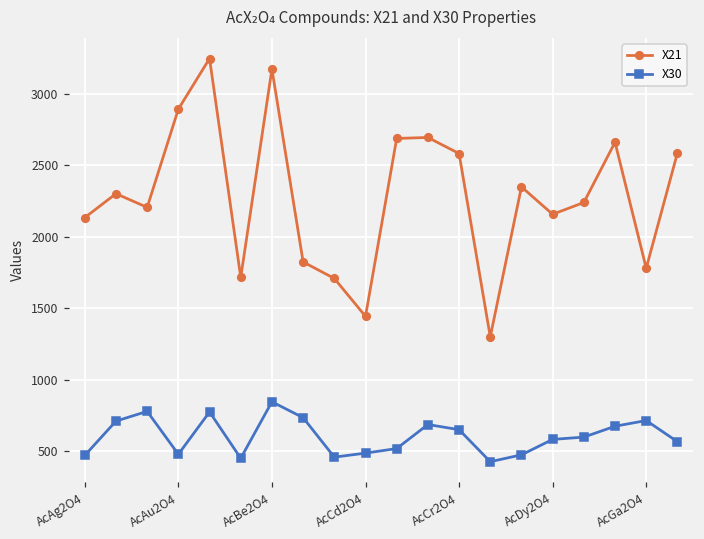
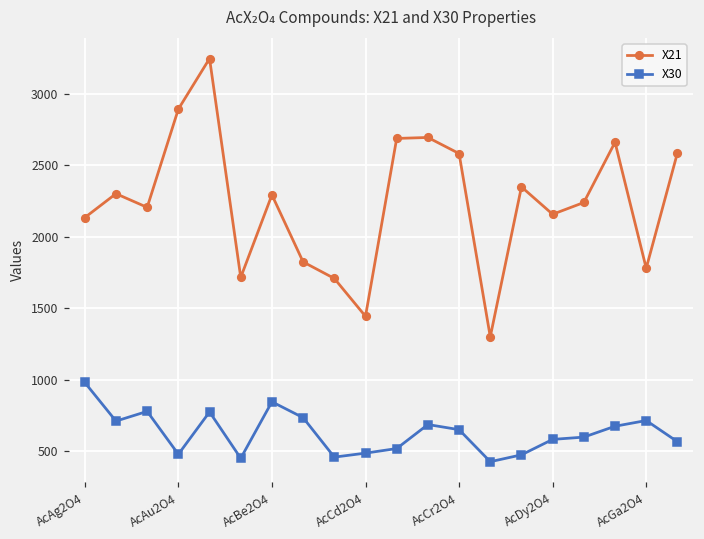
X30, AcAg2O4: 470 -> 980
X21, AcBe2O4: 3170 -> 2290
